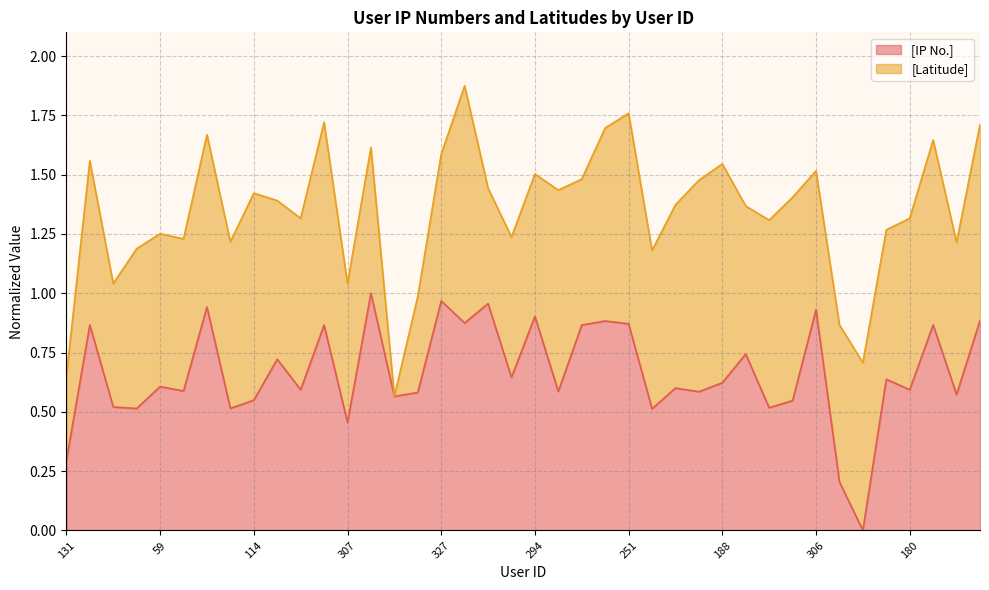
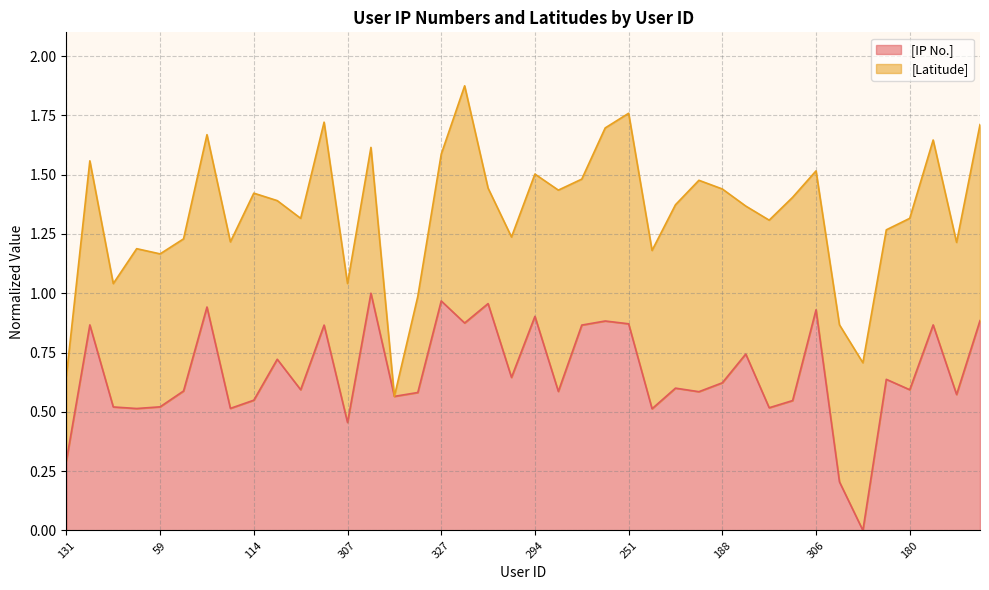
[IP No.], 59: 0.61 -> 0.52
[Latitude], 188: 0.92 -> 0.82
